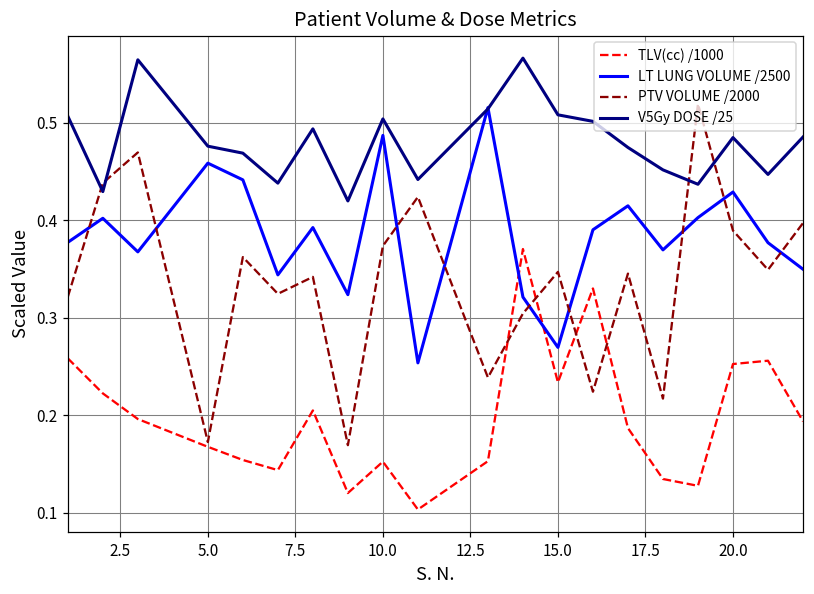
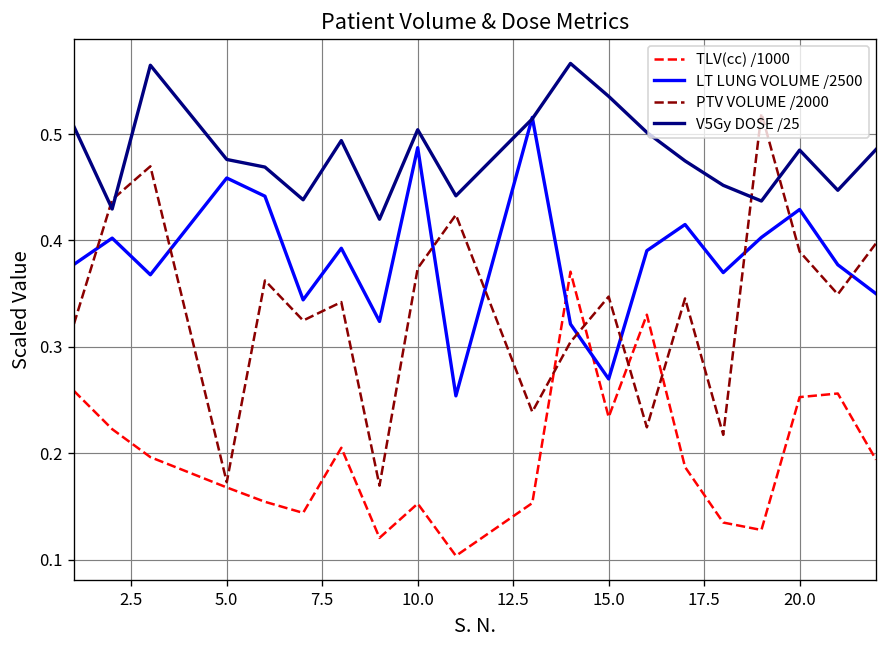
V5Gy DOSE /25, 15.0: 0.51 -> 0.54
